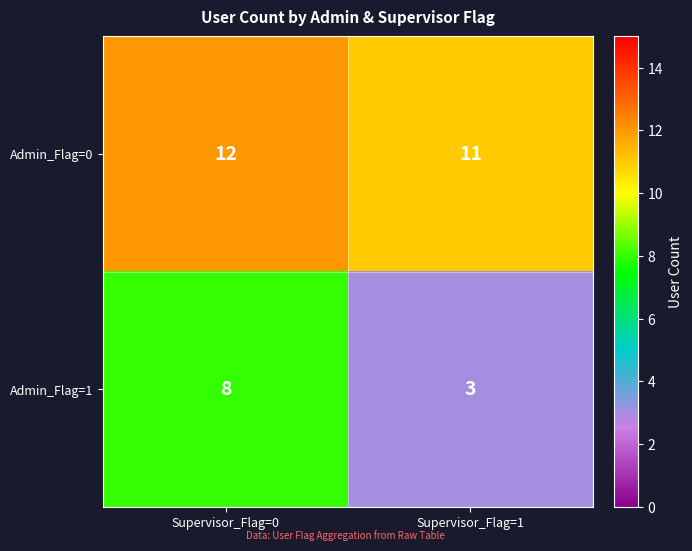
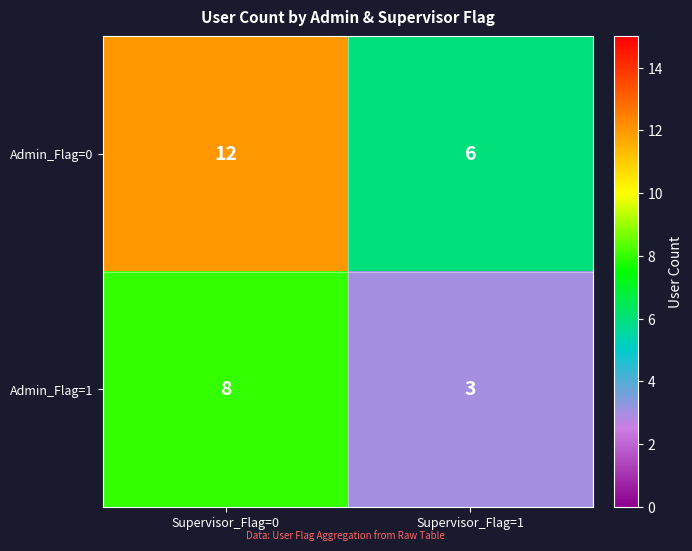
Admin_Flag=0, Supervisor_Flag=1: 11 -> 6
